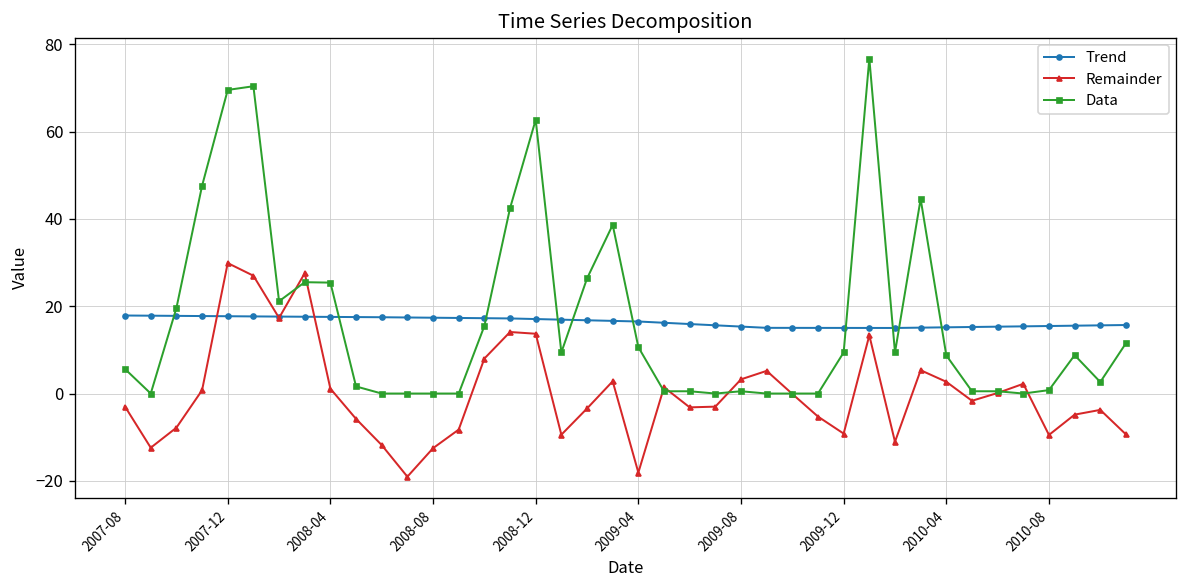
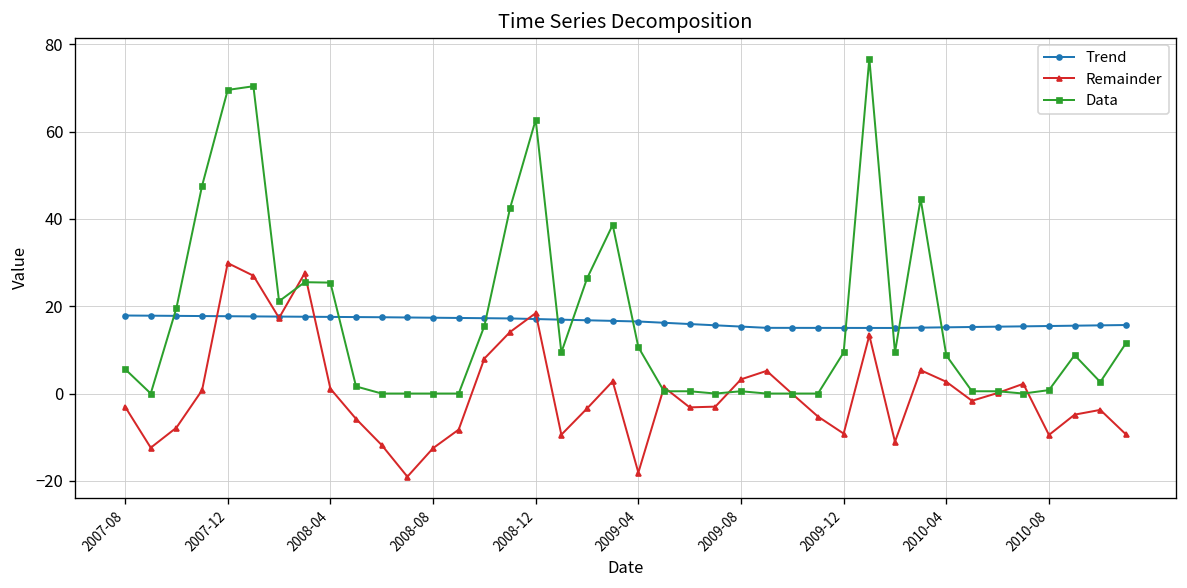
Remainder, 2008-12: 14 -> 18
